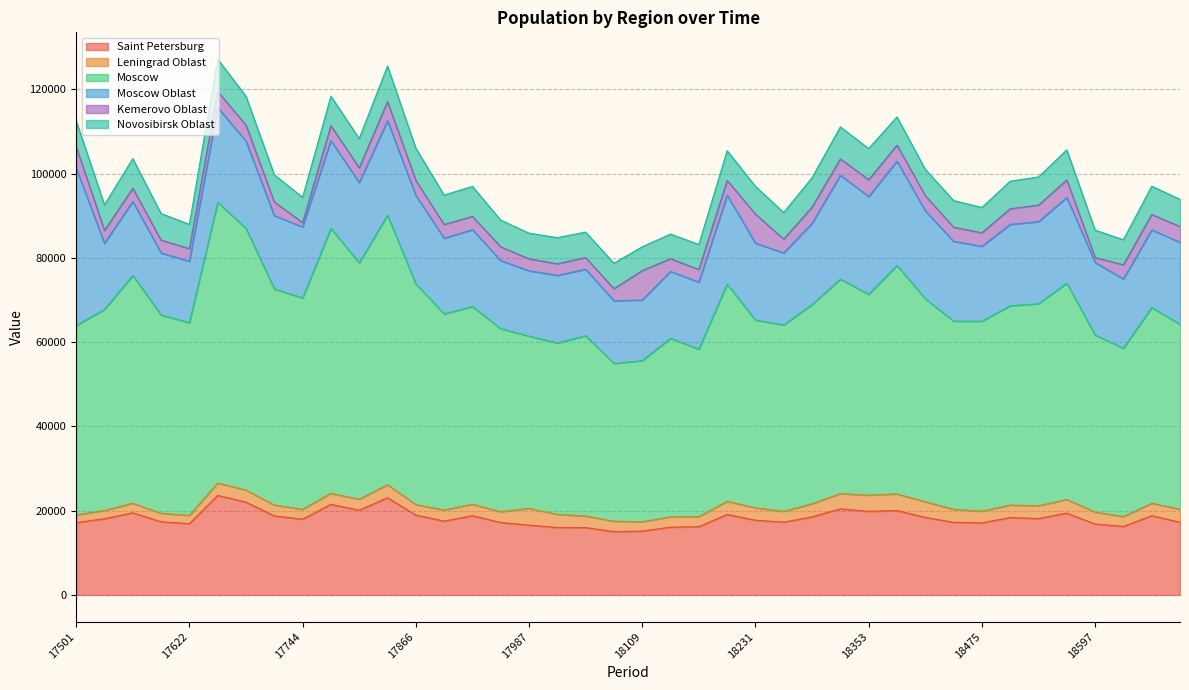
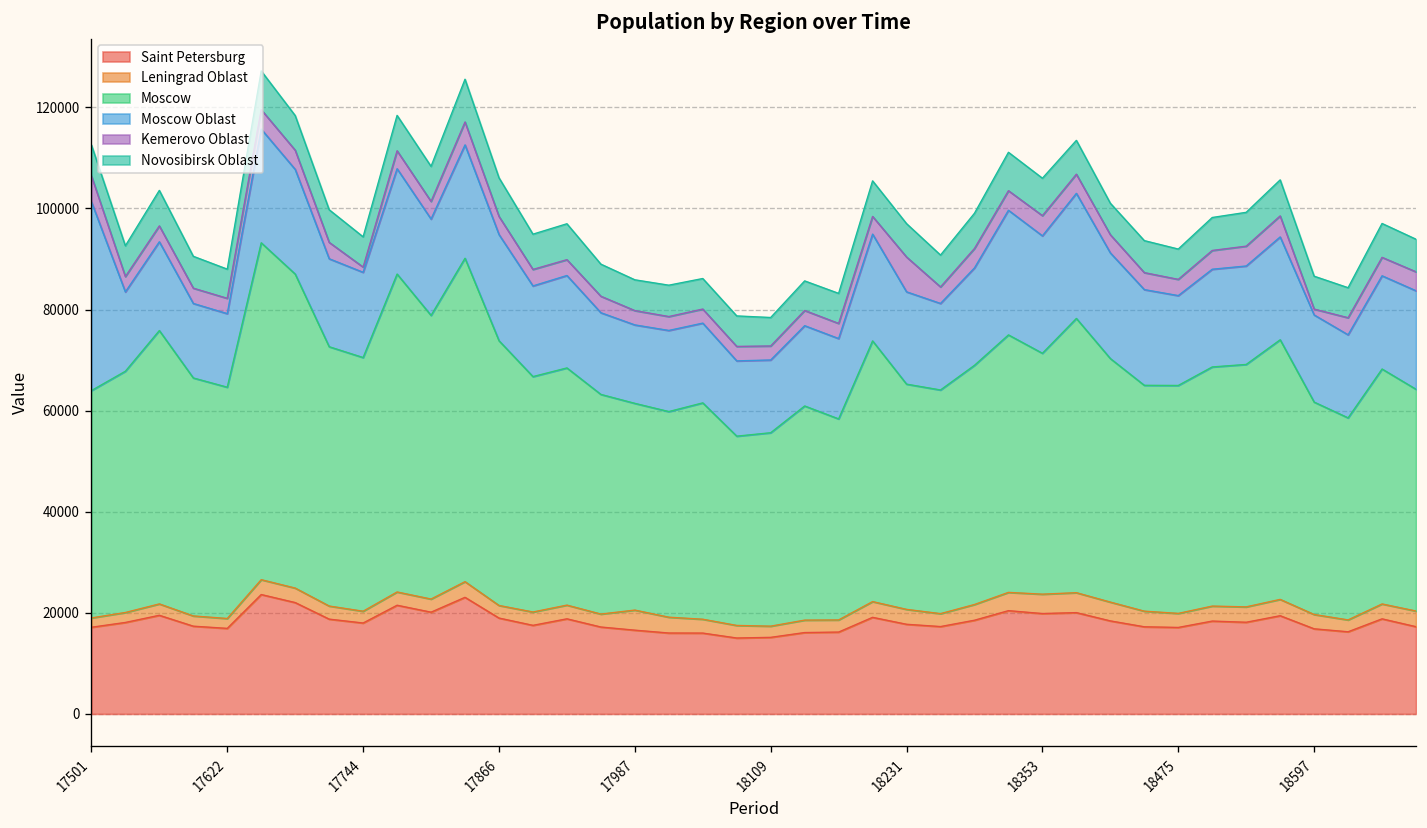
Kemerovo Oblast, 18109: 7000 -> 3000
